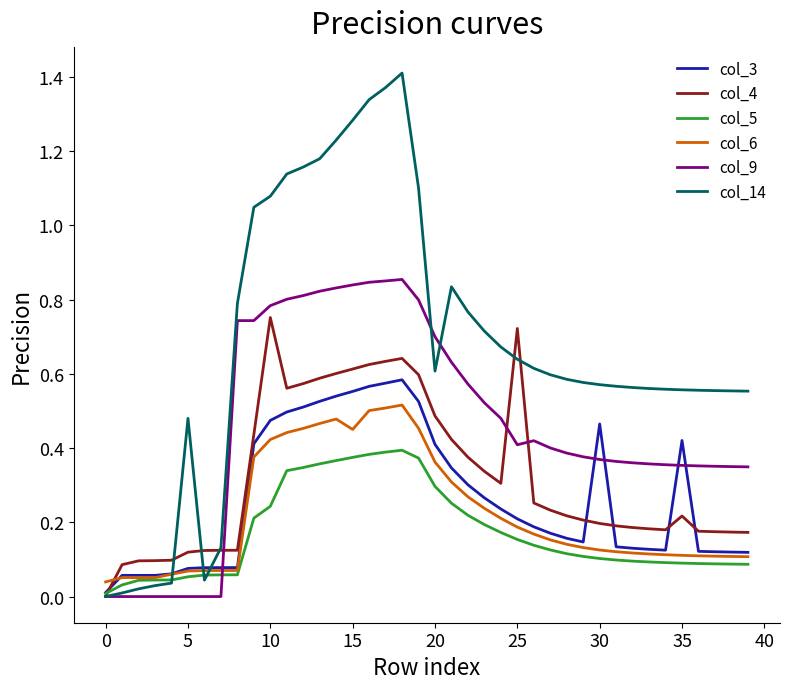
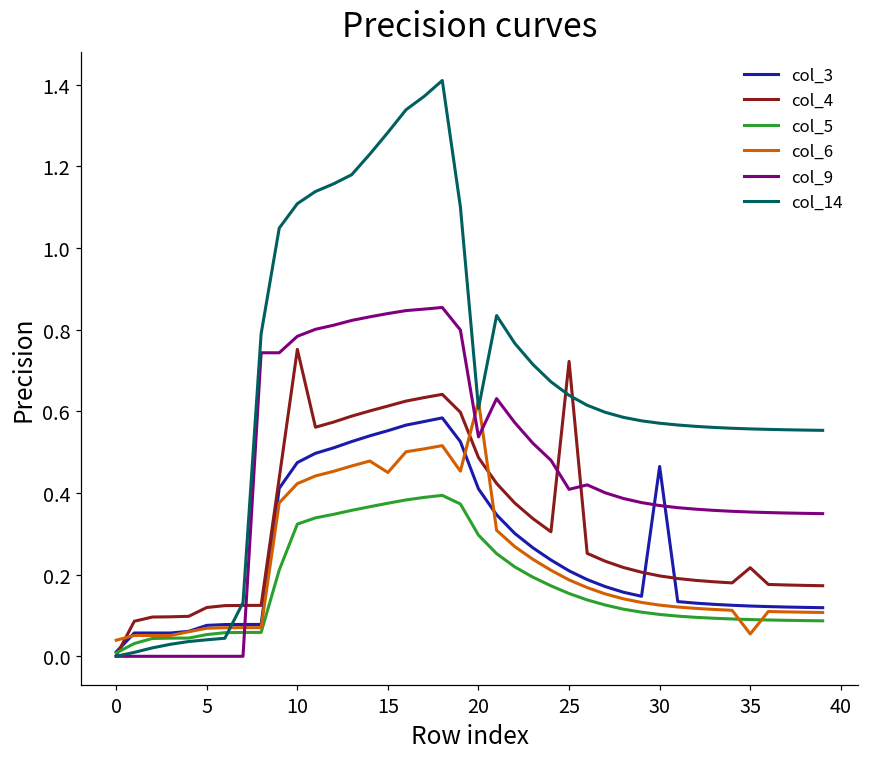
col_14, 5: 0.48 -> 0.04
col_5, 10: 0.24 -> 0.32
col_14, 10: 1.08 -> 1.11
col_6, 20: 0.36 -> 0.62
col_9, 20: 0.70 -> 0.54
col_3, 35: 0.42 -> 0.12
col_6, 35: 0.11 -> 0.05
